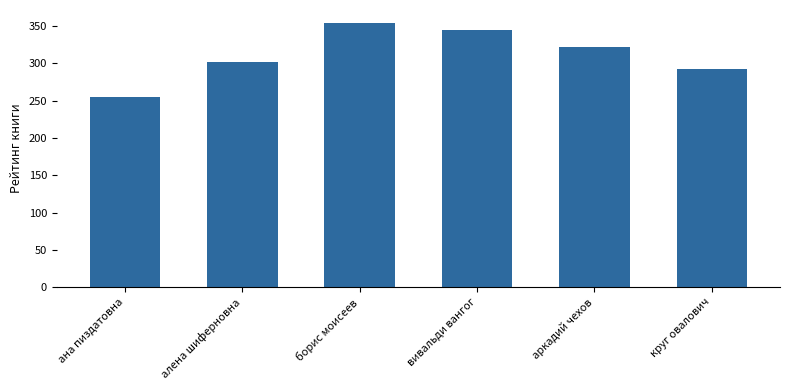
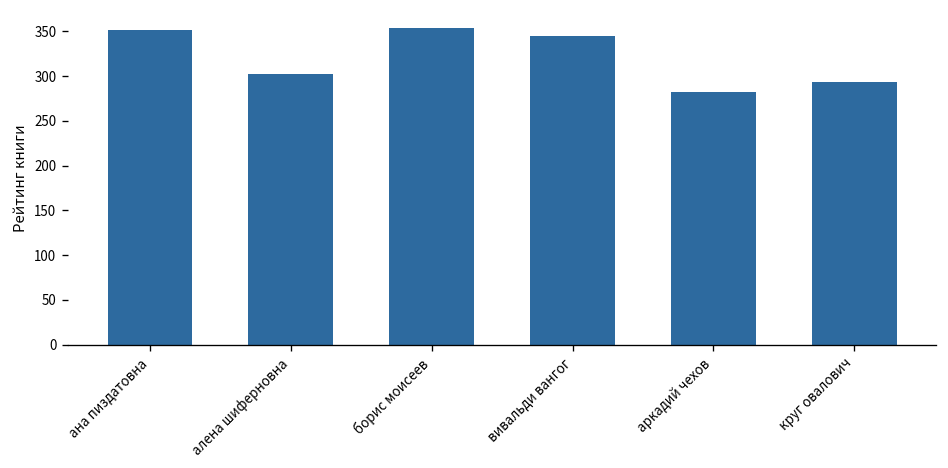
ана пиздатовна: 260 -> 350
аркадий чехов: 320 -> 280
